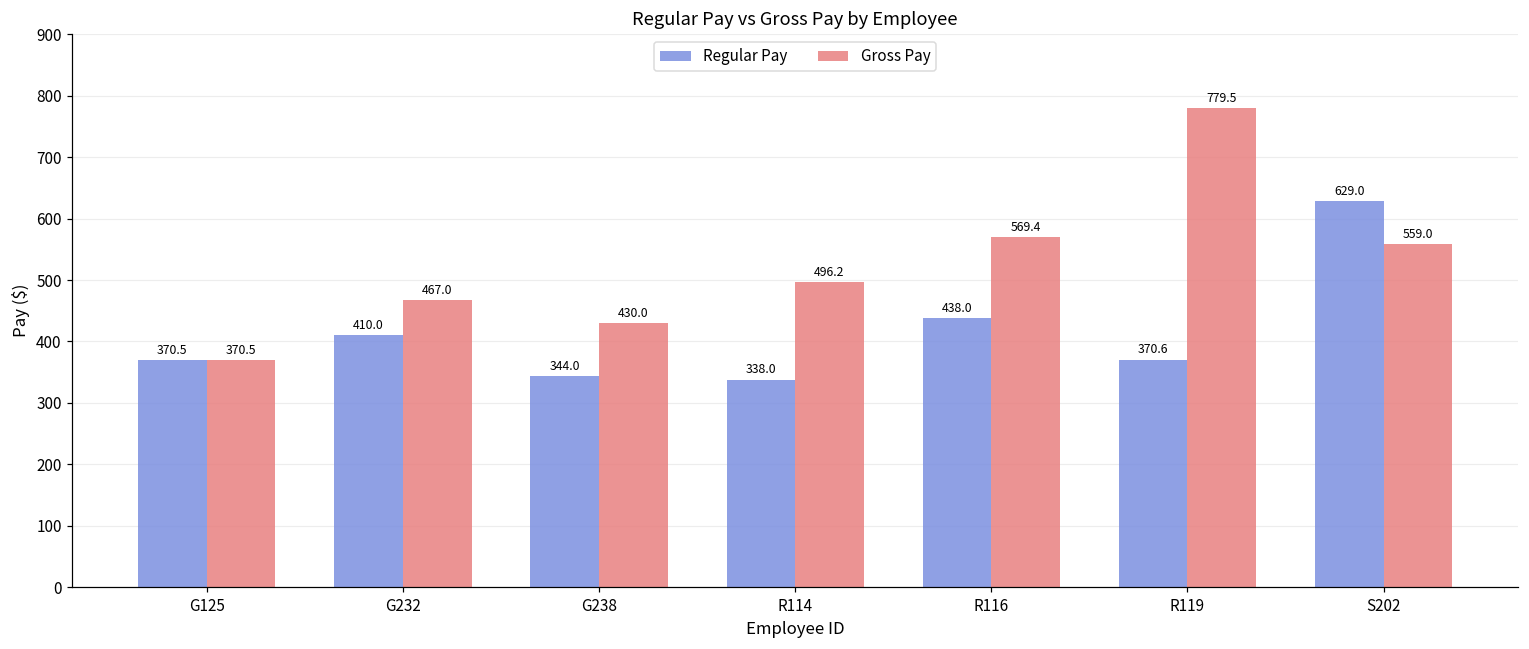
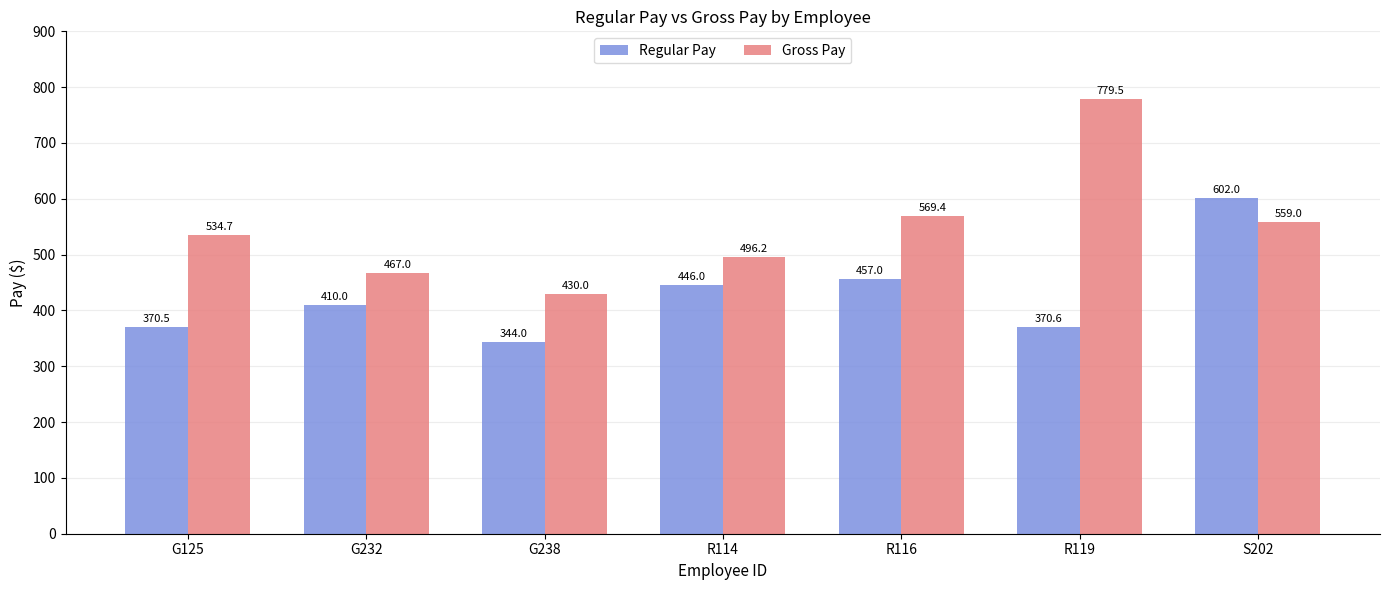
Gross Pay, G125: 370.5 -> 534.7
Regular Pay, R114: 338.0 -> 446.0
Regular Pay, R116: 438.0 -> 457.0
Regular Pay, S202: 629.0 -> 602.0
